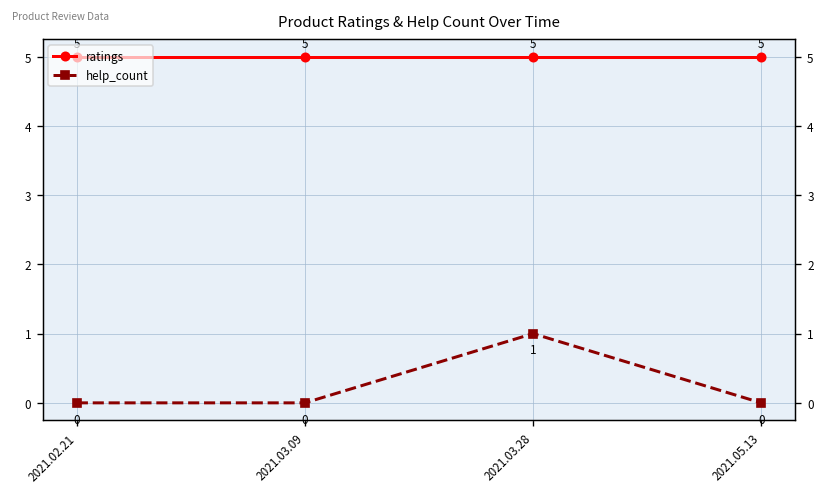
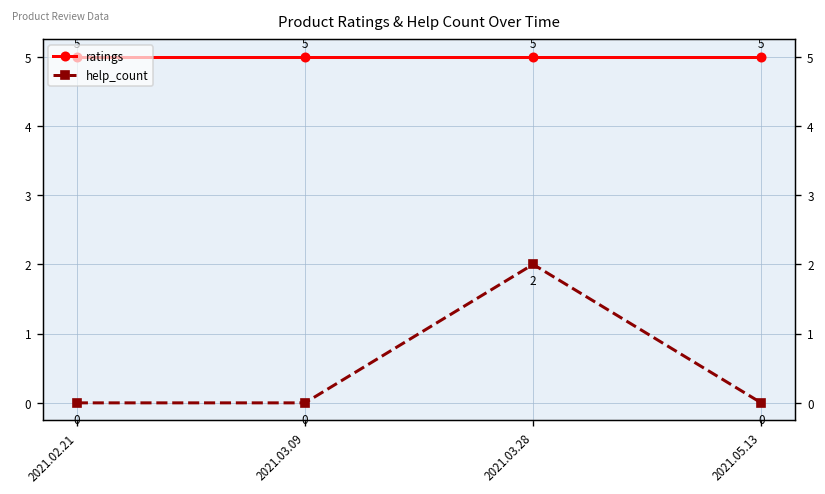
help_count, 2021.03.28: 1 -> 2
